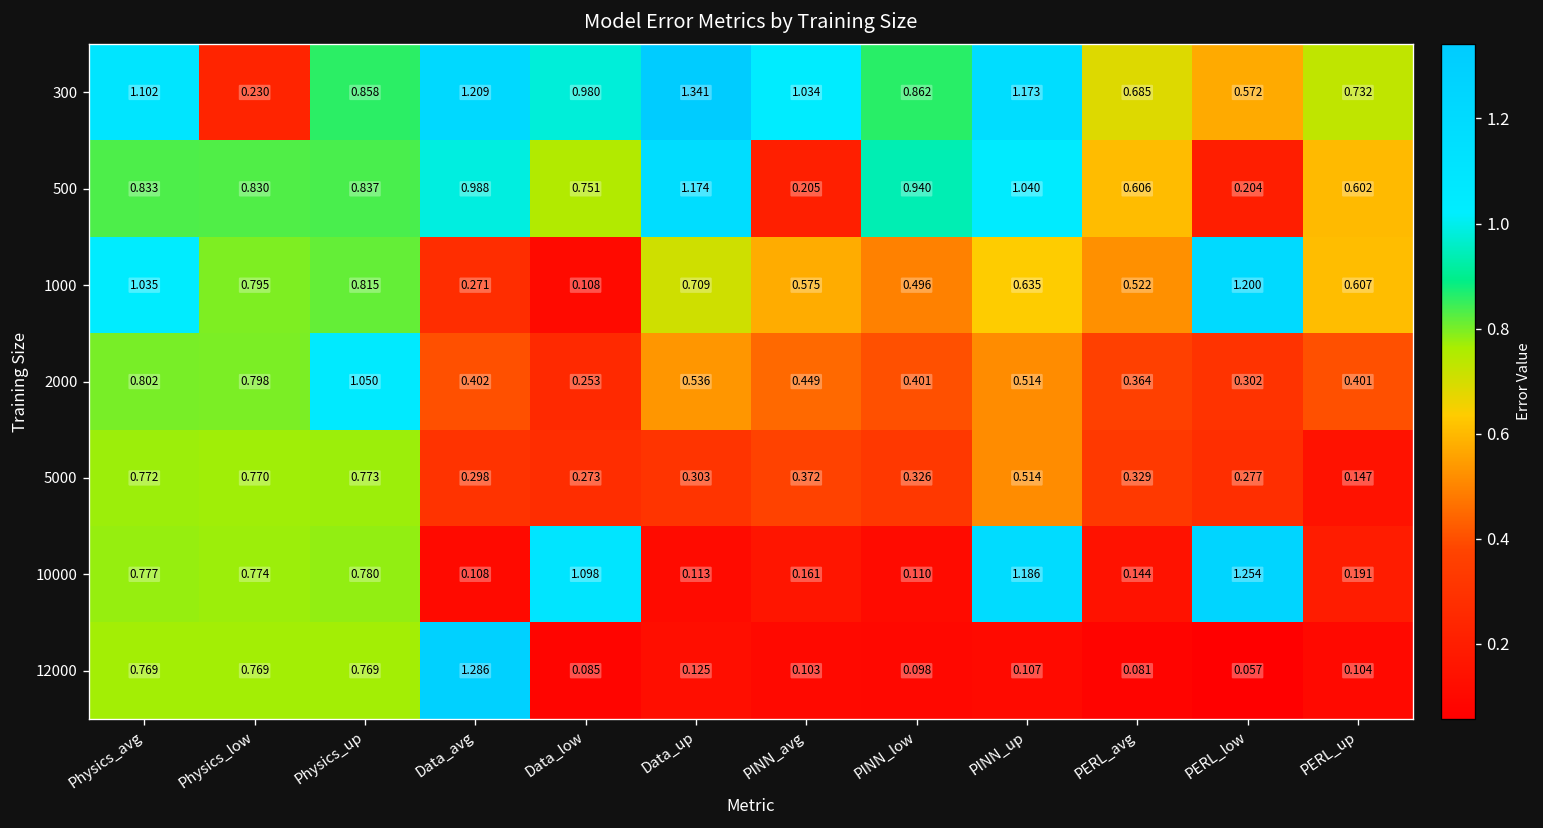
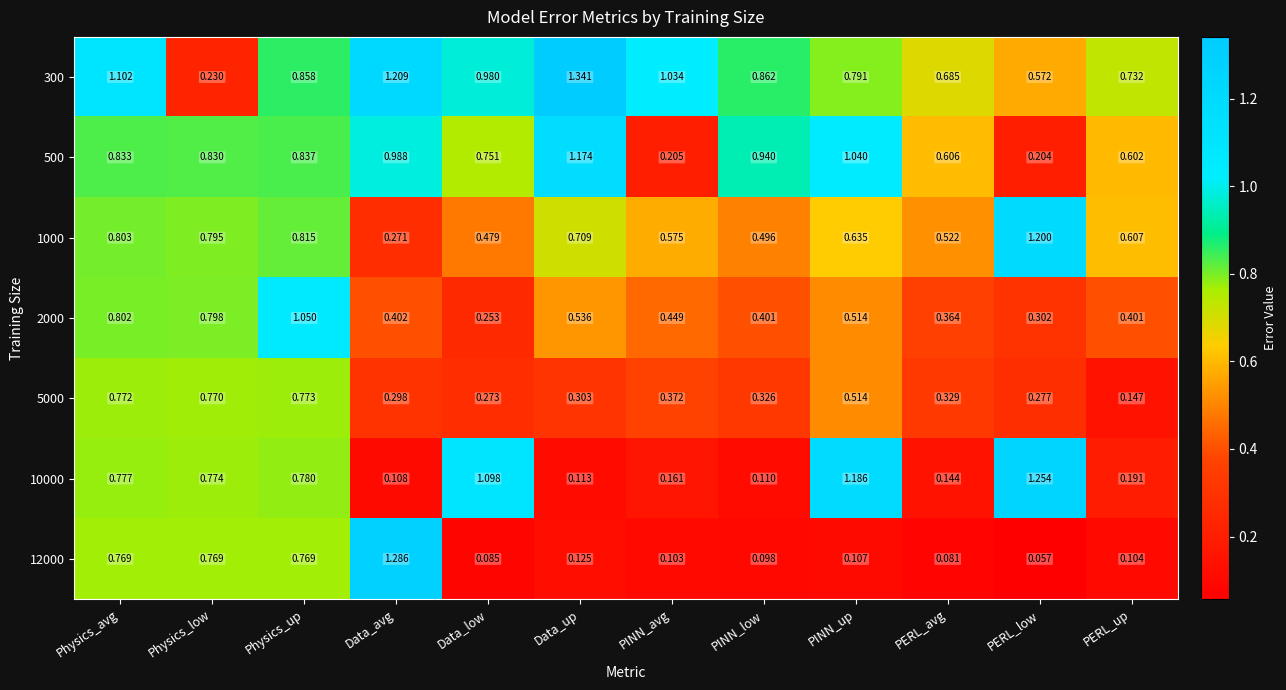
300, PINN_up: 1.173 -> 0.791
1000, Physics_avg: 1.035 -> 0.803
1000, Data_low: 0.108 -> 0.479
